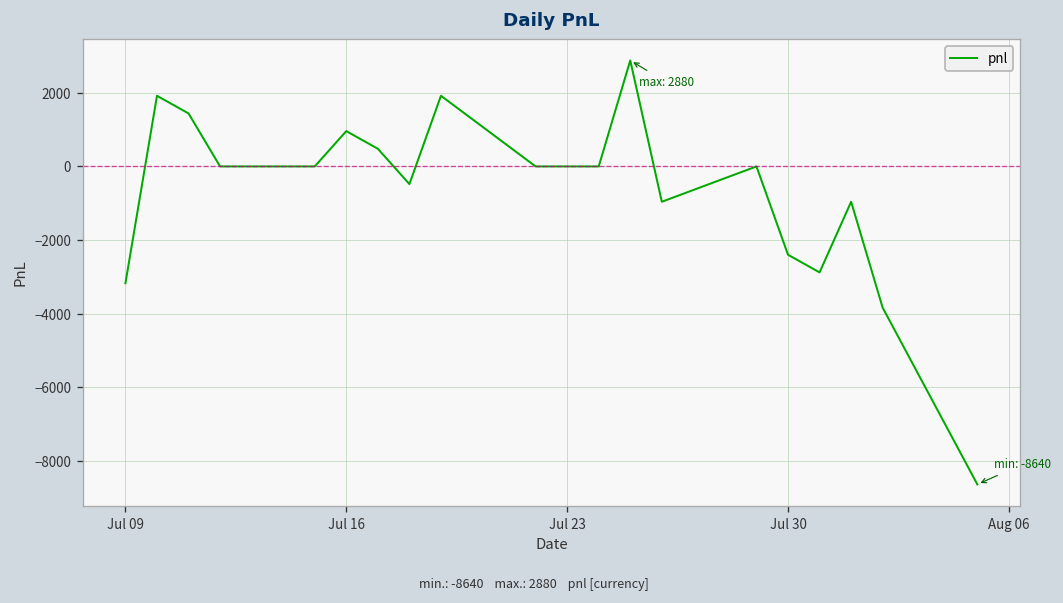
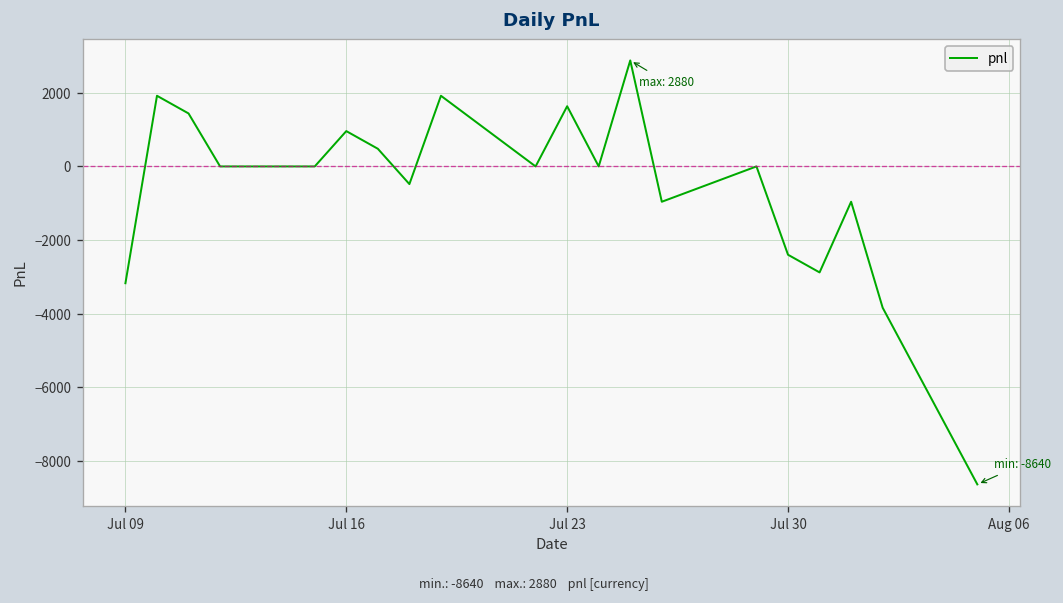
Jul 23: 0 -> 1600
